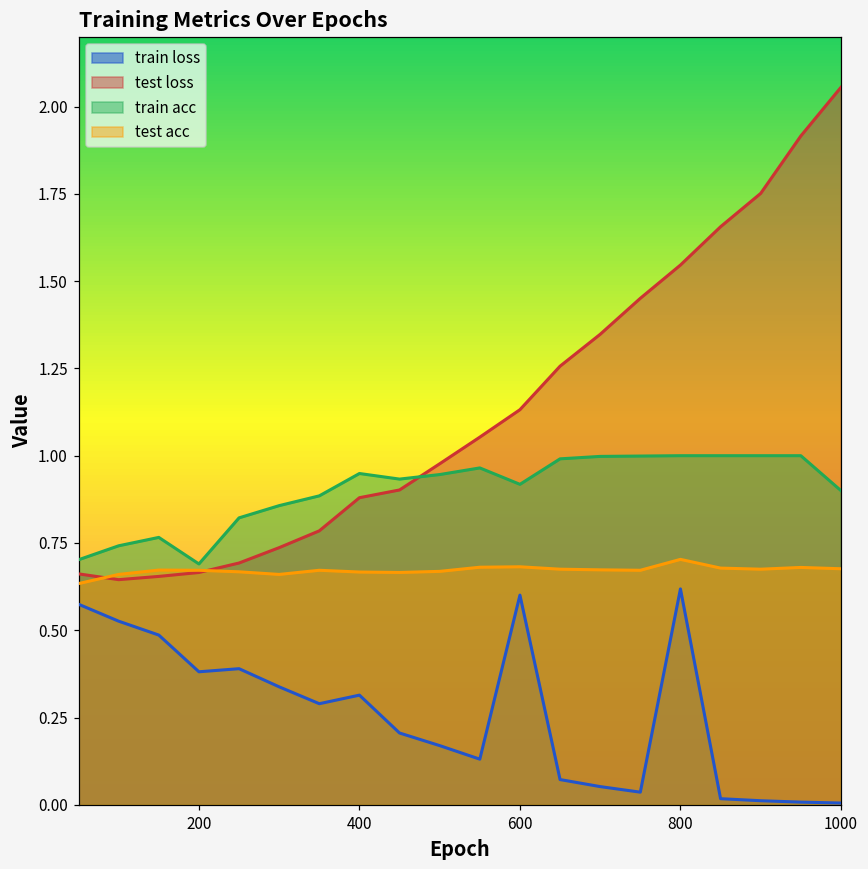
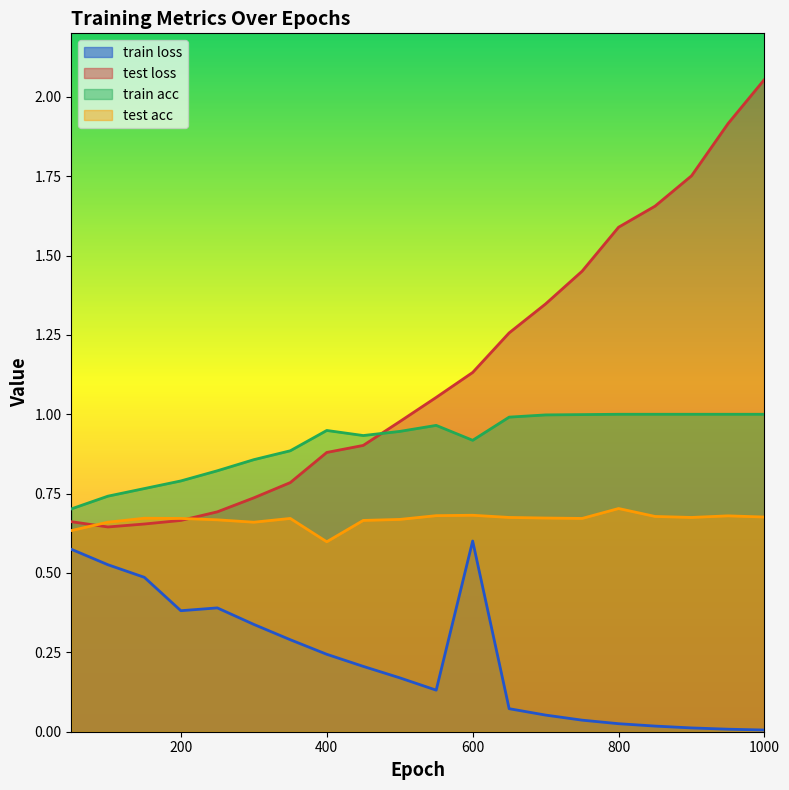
train acc, 200: 0.69 -> 0.79
train loss, 400: 0.31 -> 0.24
test acc, 400: 0.67 -> 0.60
train loss, 800: 0.62 -> 0.03
test loss, 800: 1.55 -> 1.59
train acc, 1000: 0.9 -> 1.0
